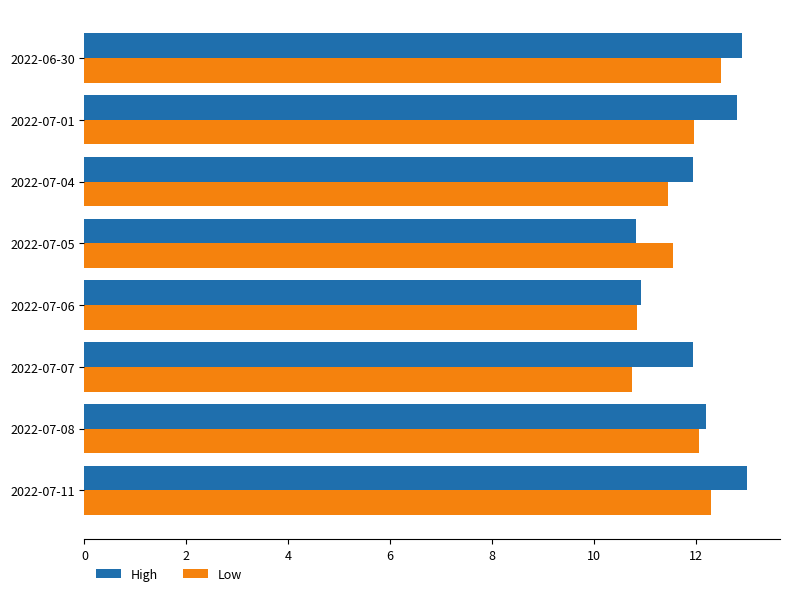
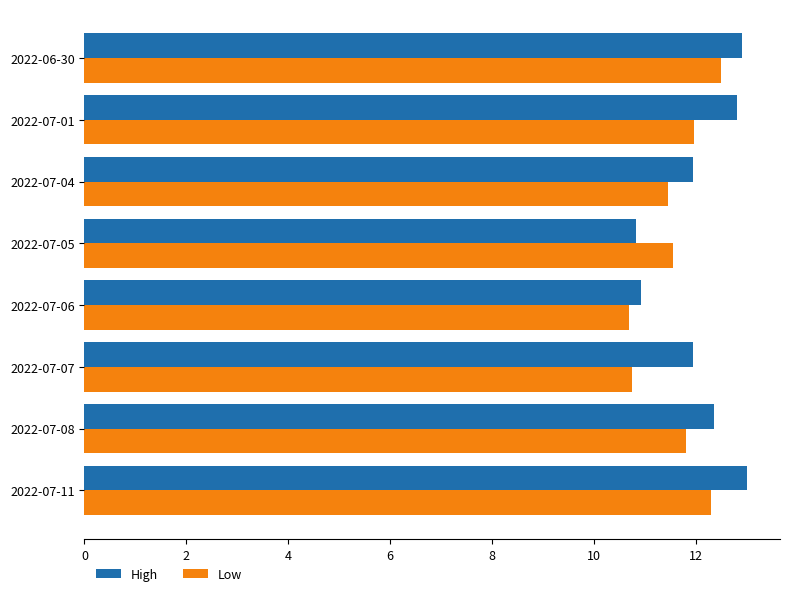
Low, 2022-07-06: 10.9 -> 10.7
High, 2022-07-08: 12.2 -> 12.4
Low, 2022-07-08: 12.1 -> 11.8
